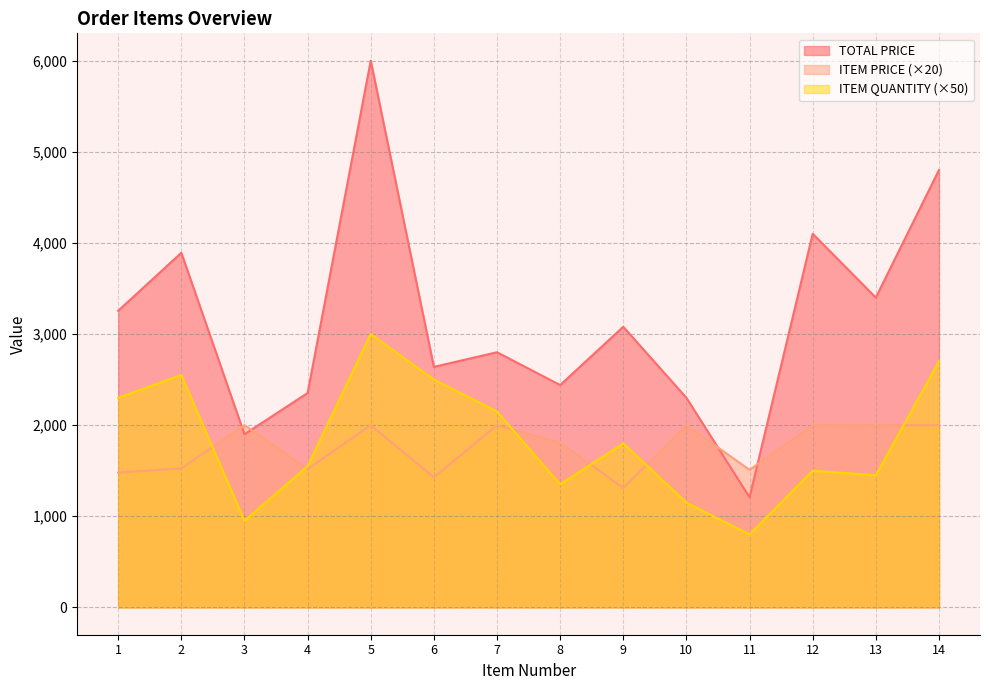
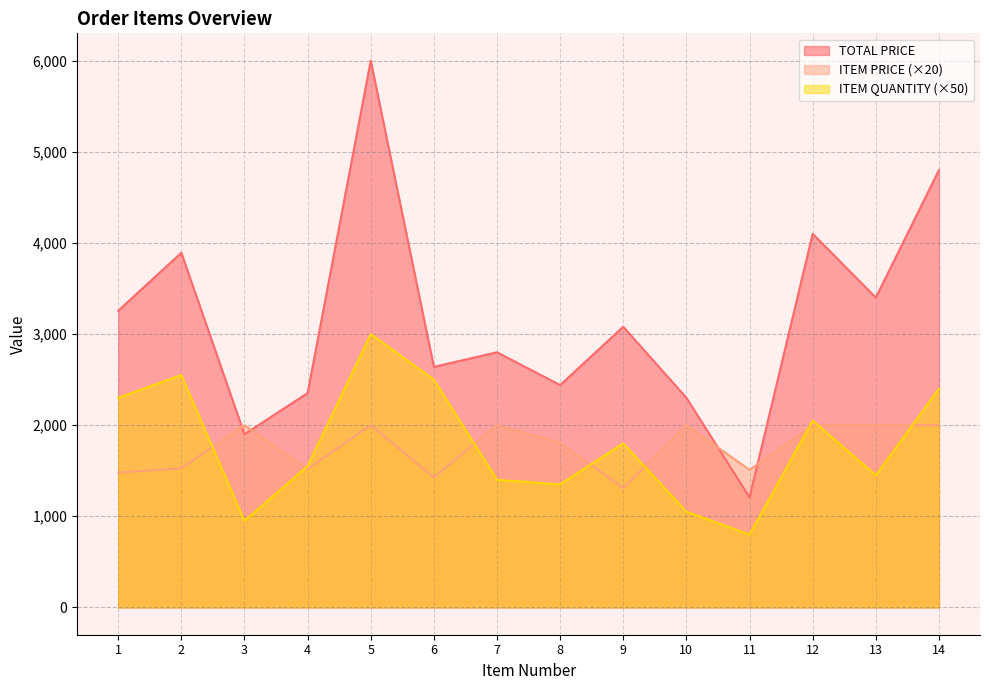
ITEM QUANTITY (×50), 7: 2,200 -> 1,400
ITEM QUANTITY (×50), 10: 1,200 -> 1,100
ITEM QUANTITY (×50), 12: 1,500 -> 2,100
ITEM QUANTITY (×50), 14: 2,700 -> 2,400
